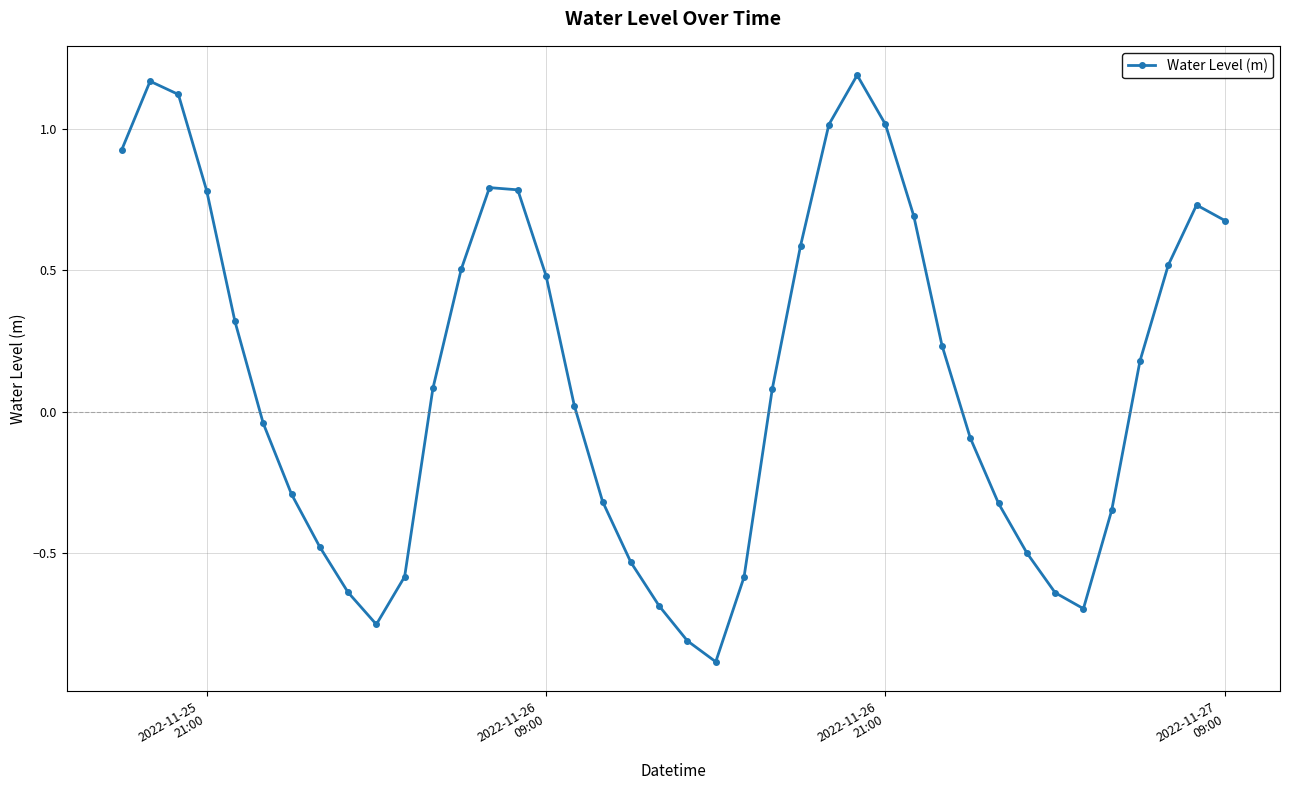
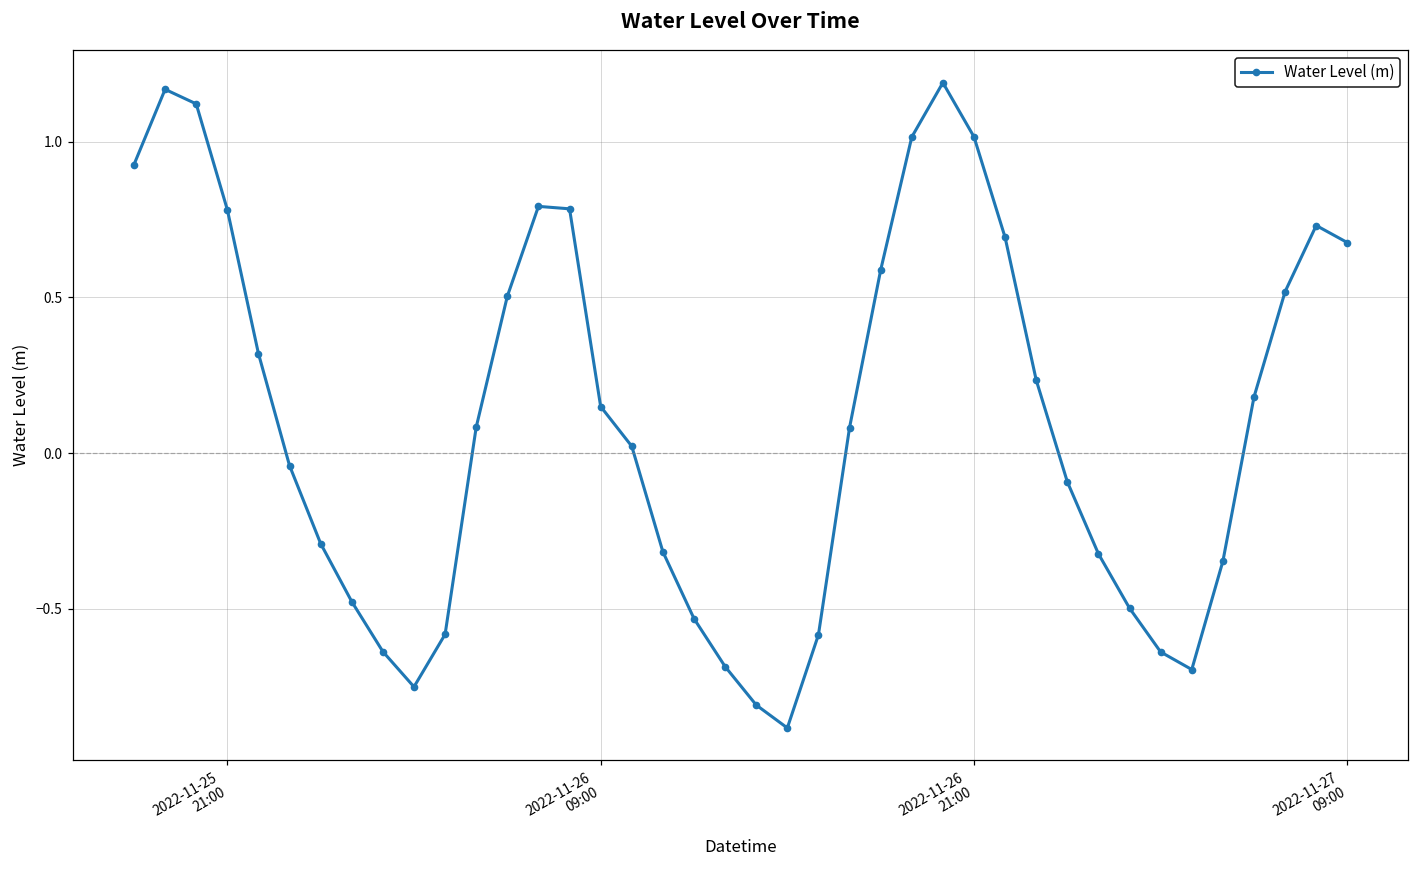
2022-11-26 09:00: 0.48 -> 0.15
